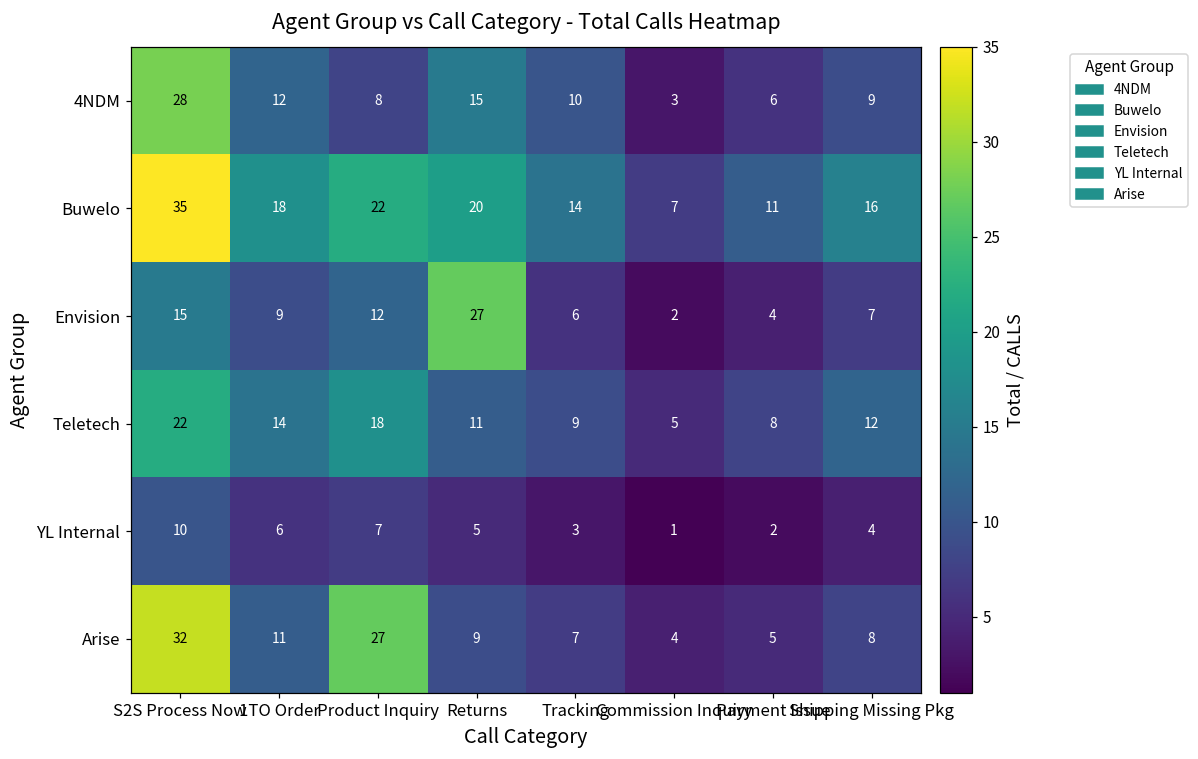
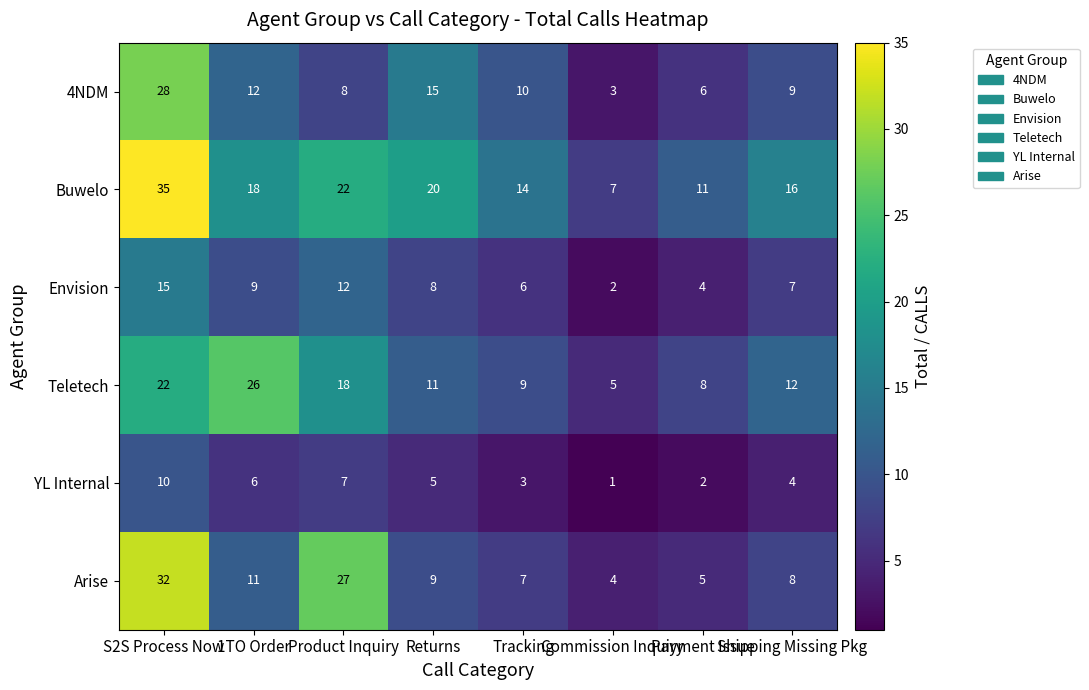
Envision, Returns: 27 -> 8
Teletech, 1TO Order: 14 -> 26
